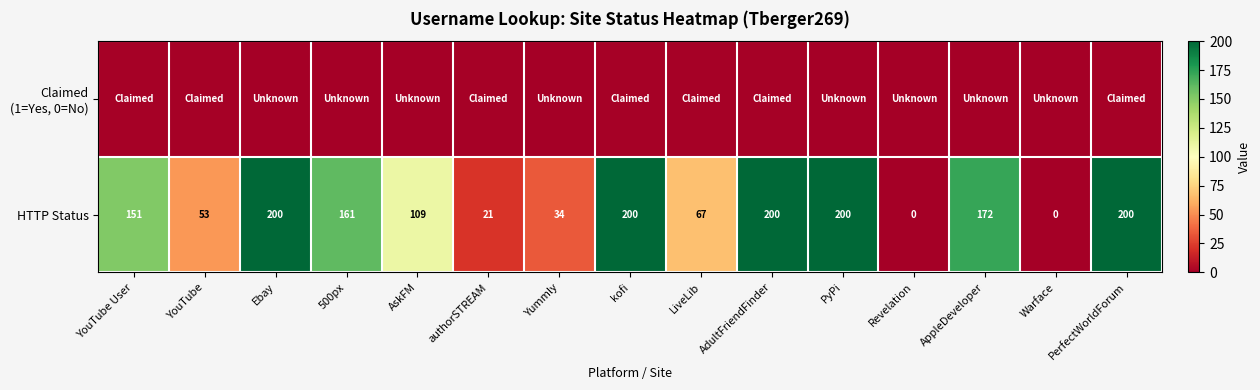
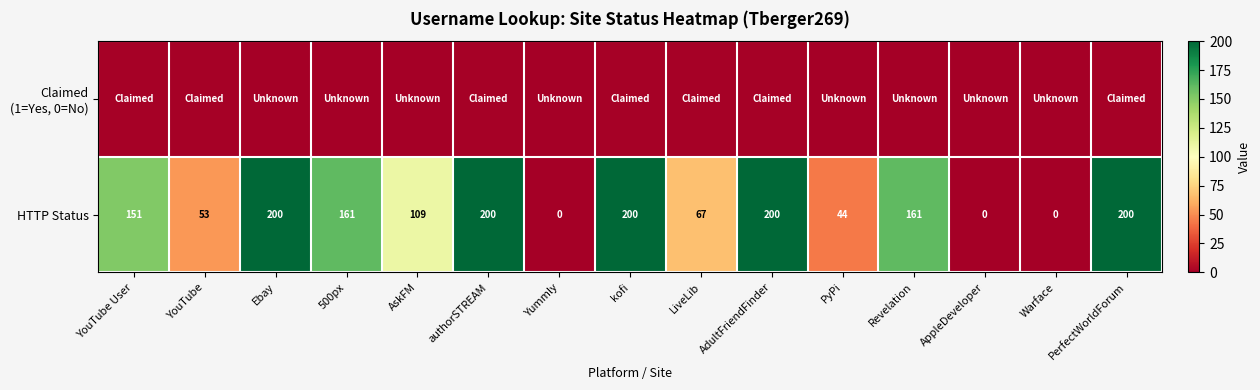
HTTP Status, authorSTREAM: 21 -> 200
HTTP Status, Yummly: 34 -> 0
HTTP Status, PyPi: 200 -> 44
HTTP Status, Revelation: 0 -> 161
HTTP Status, AppleDeveloper: 172 -> 0
